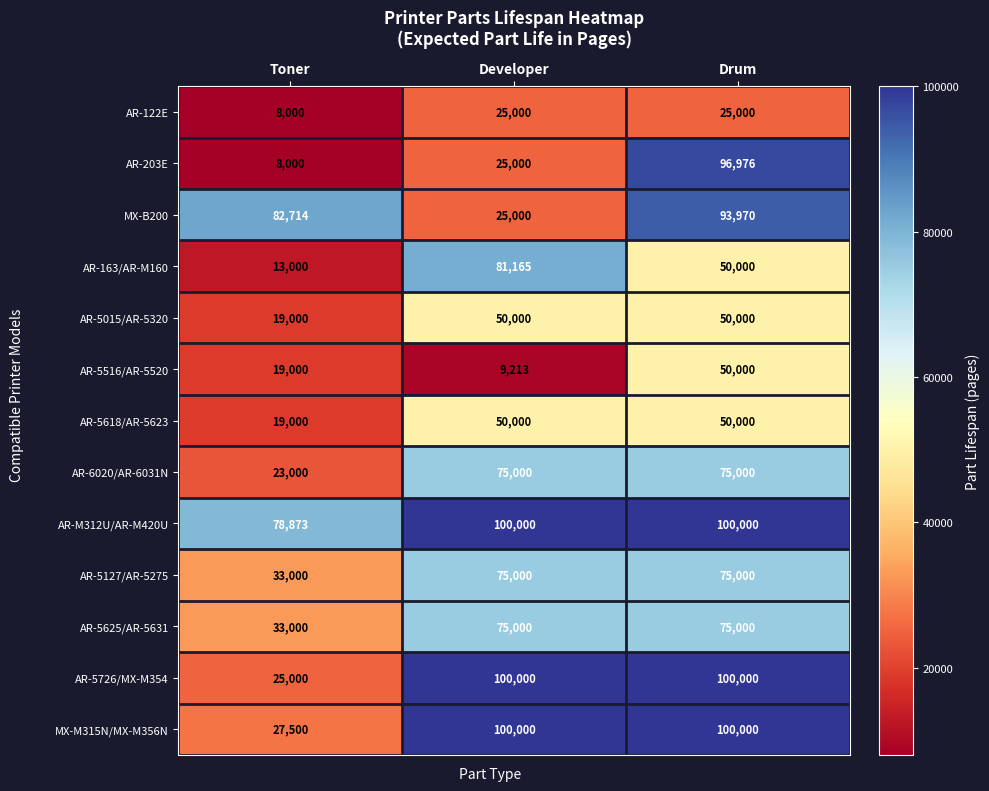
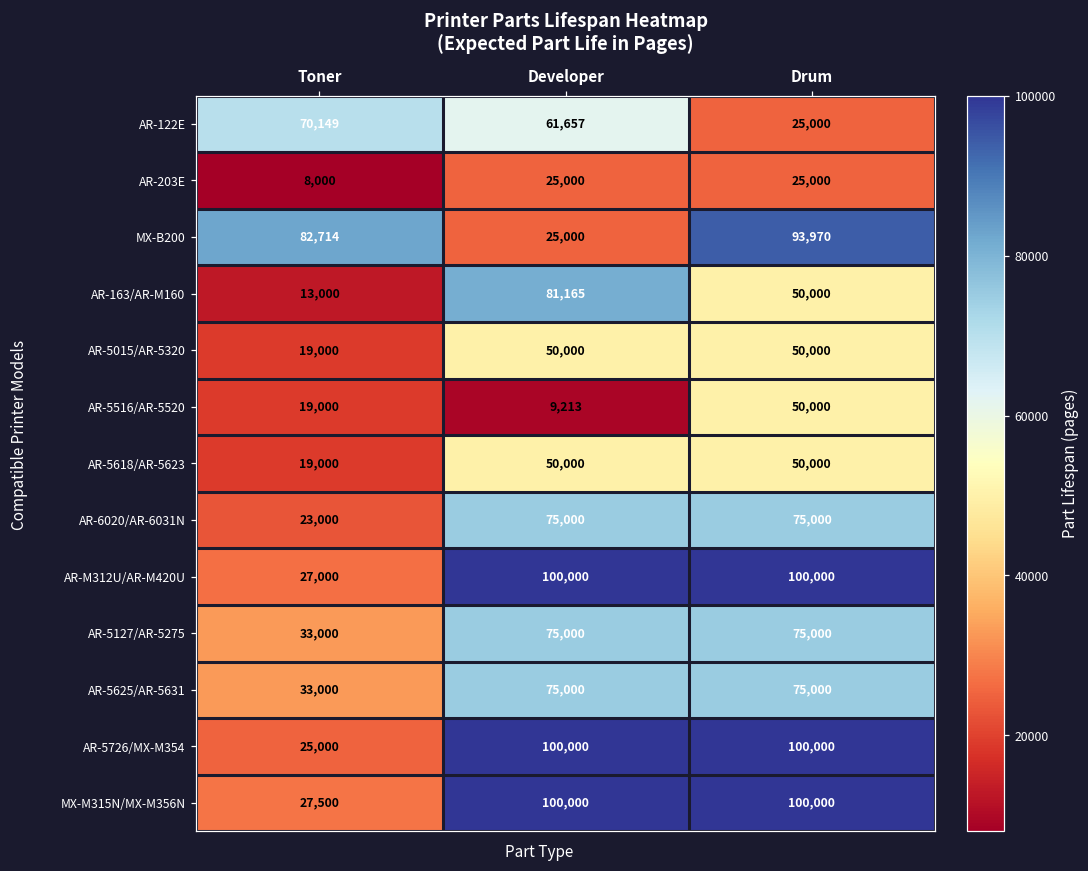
AR-122E, Toner: 8,000 -> 70,149
AR-122E, Developer: 25,000 -> 61,657
AR-203E, Drum: 96,976 -> 25,000
AR-M312U/AR-M420U, Toner: 78,873 -> 27,000
